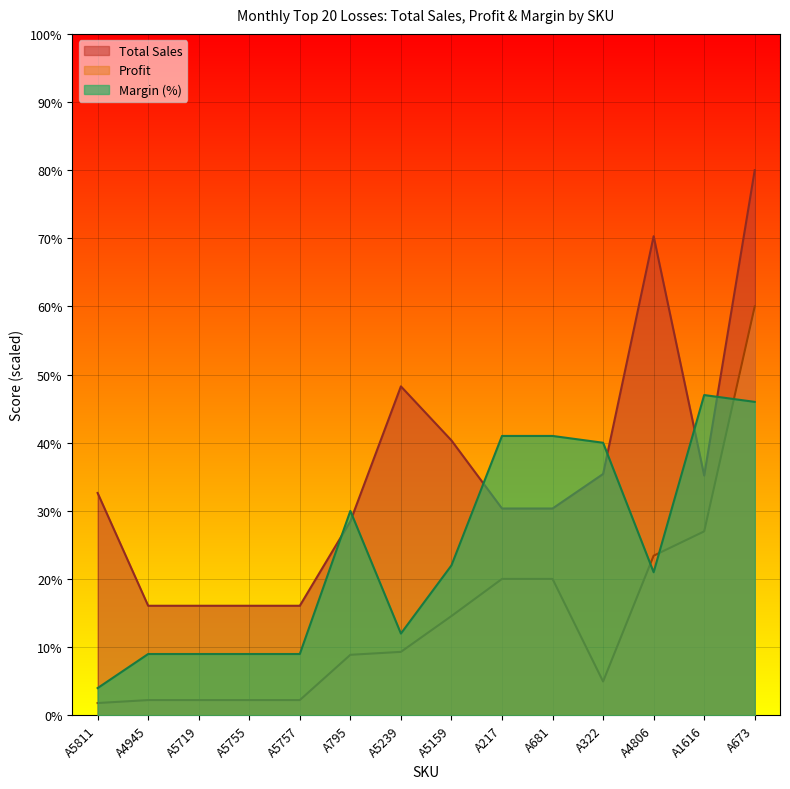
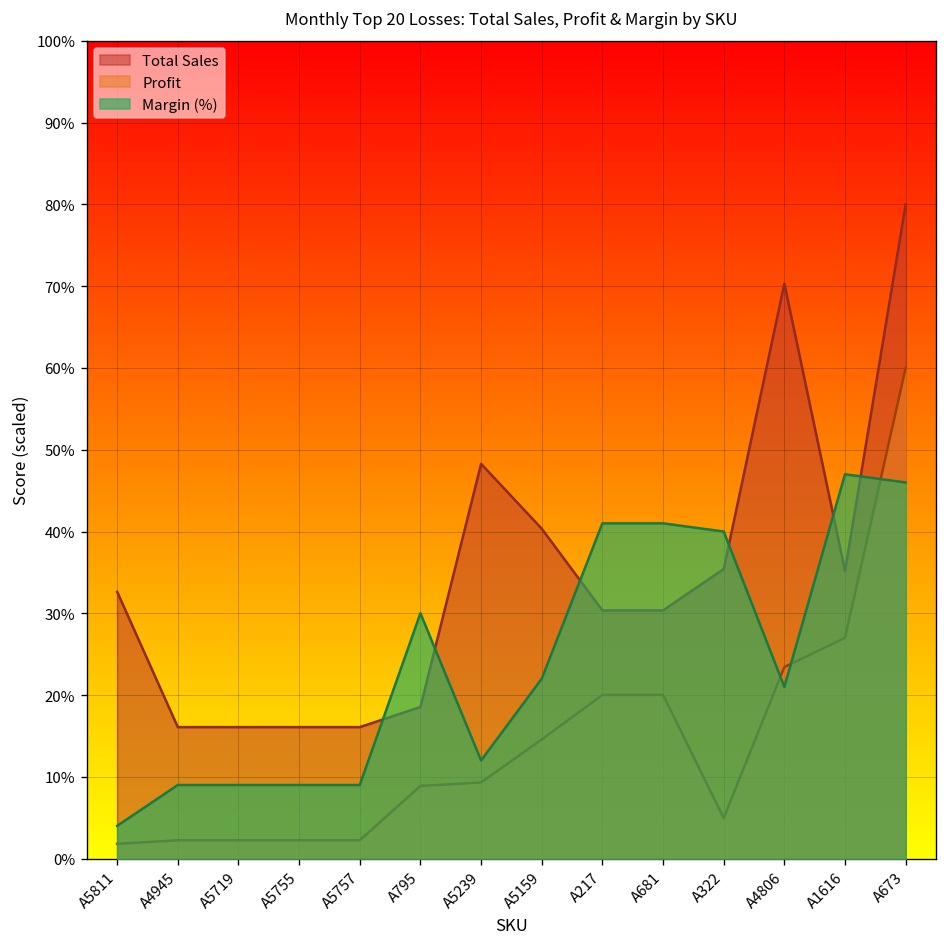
Total Sales, A795: 28% -> 19%
